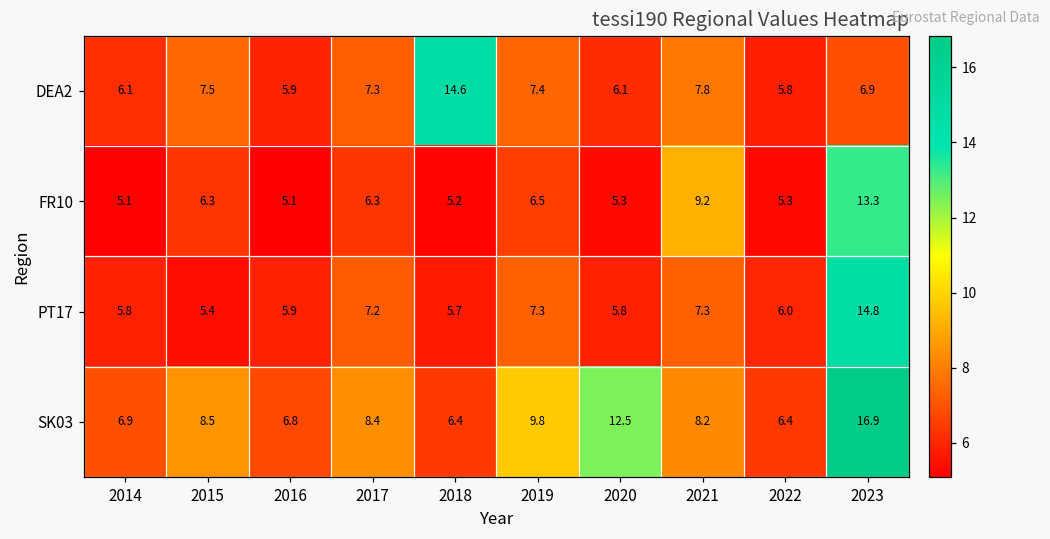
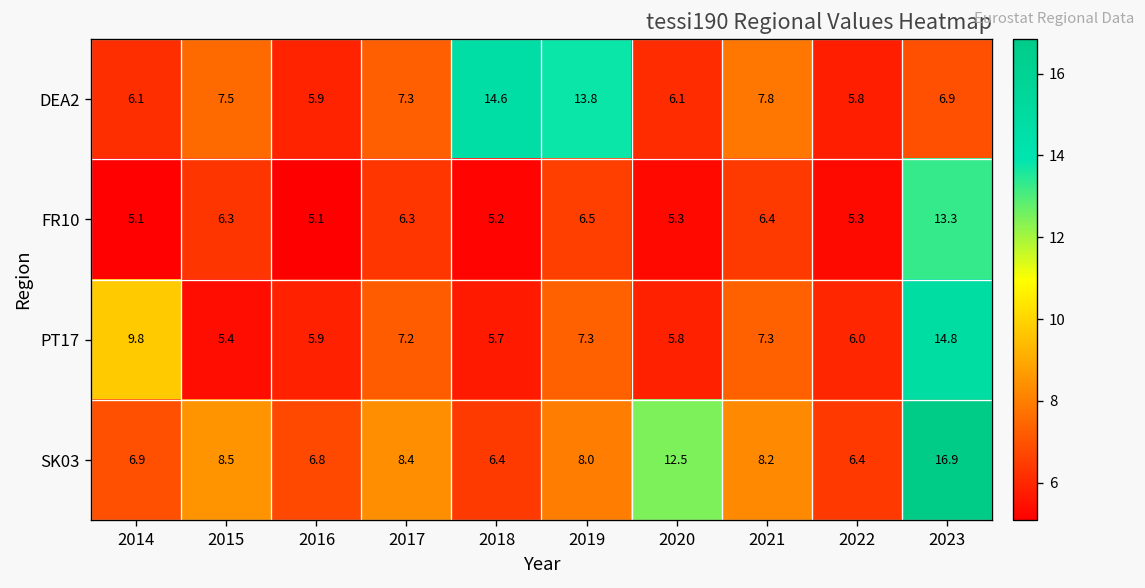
DEA2, 2019: 7.4 -> 13.8
FR10, 2021: 9.2 -> 6.4
PT17, 2014: 5.8 -> 9.8
SK03, 2019: 9.8 -> 8.0
